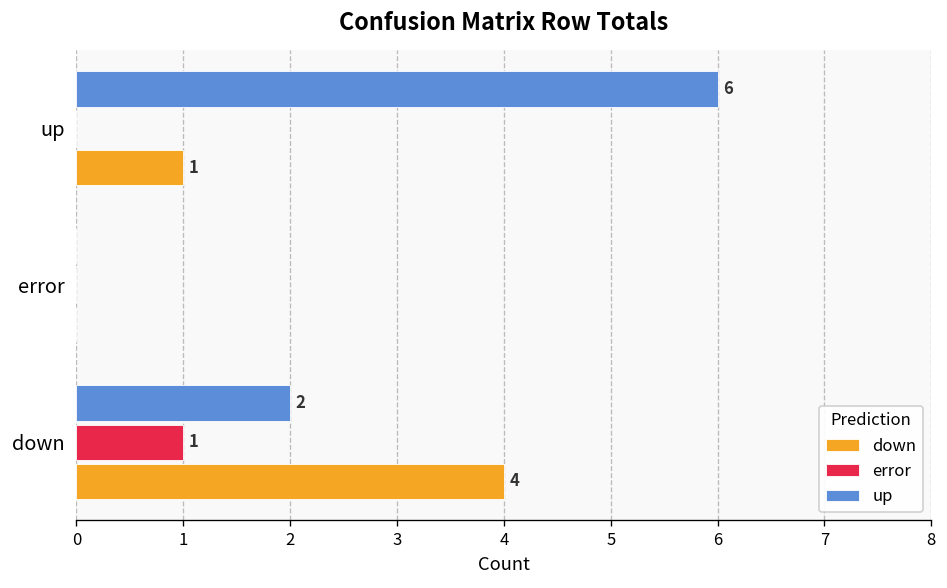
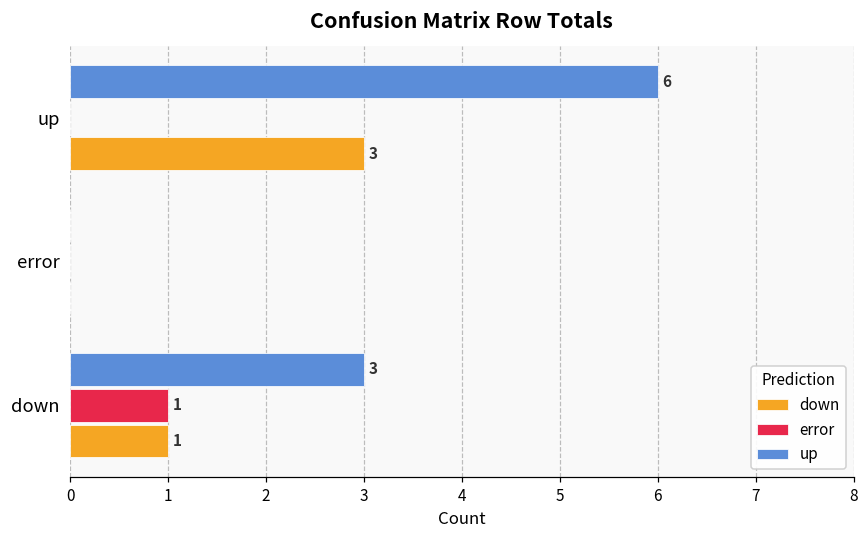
down, up: 1 -> 3
up, down: 2 -> 3
down, down: 4 -> 1
